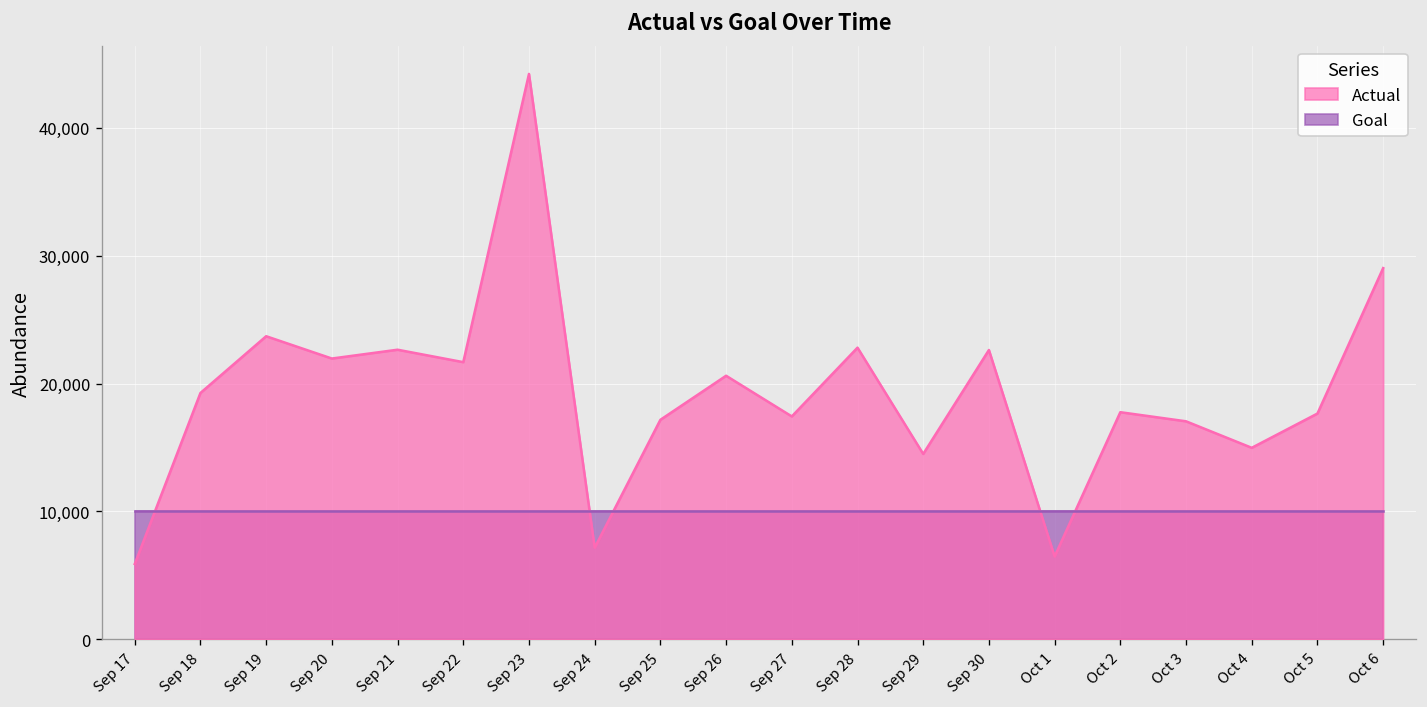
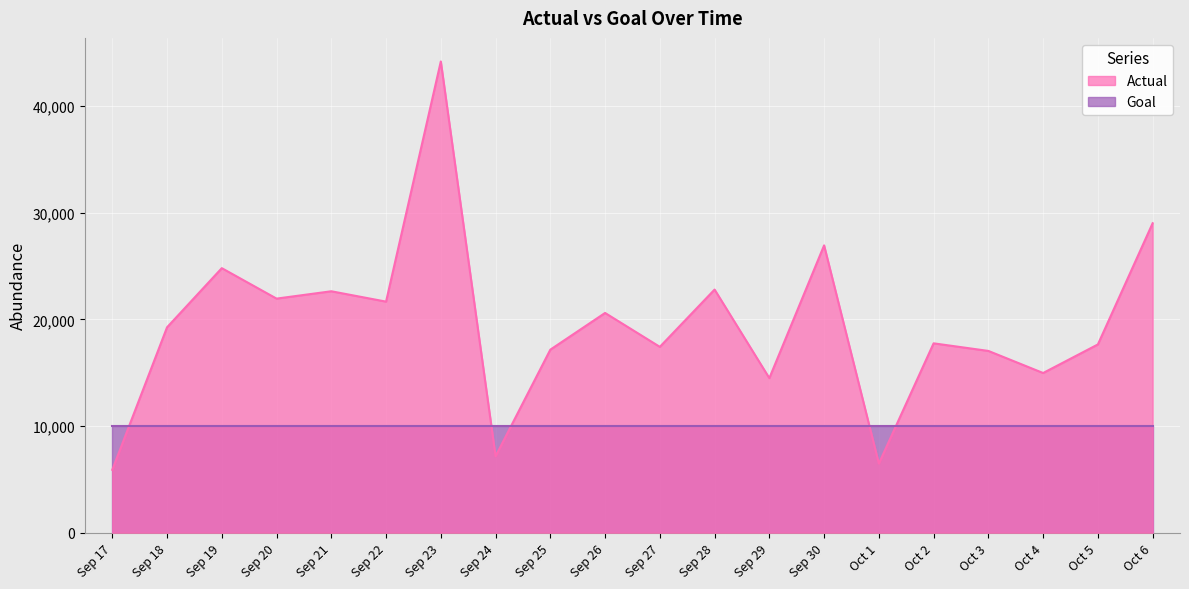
Actual, Sep 19: 23,700 -> 24,800
Actual, Sep 30: 22,600 -> 26,900
